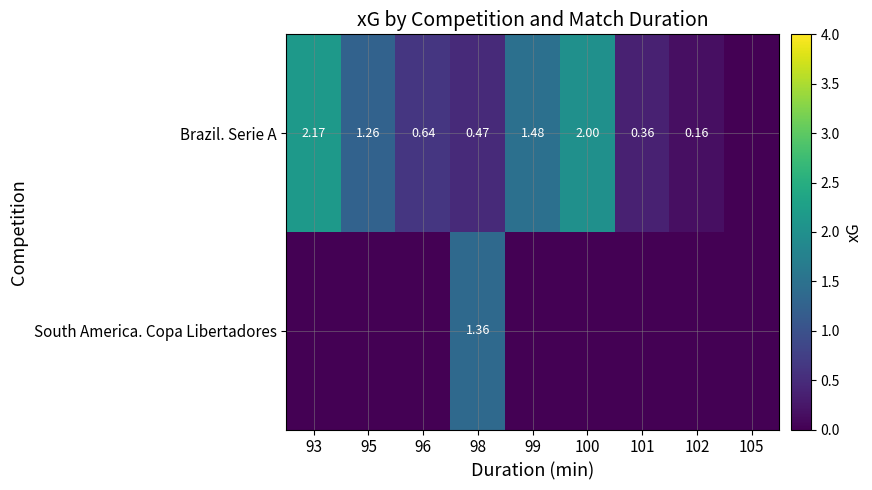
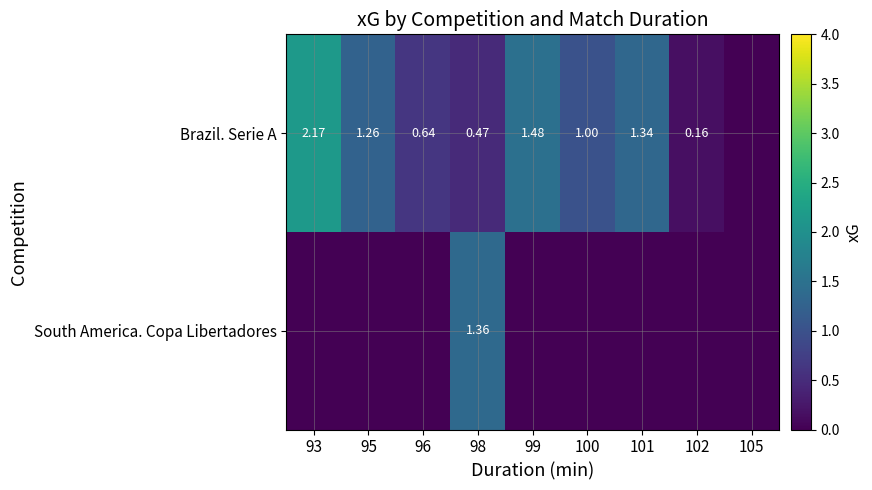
Brazil. Serie A, 100: 2.00 -> 1.00
Brazil. Serie A, 101: 0.36 -> 1.34
